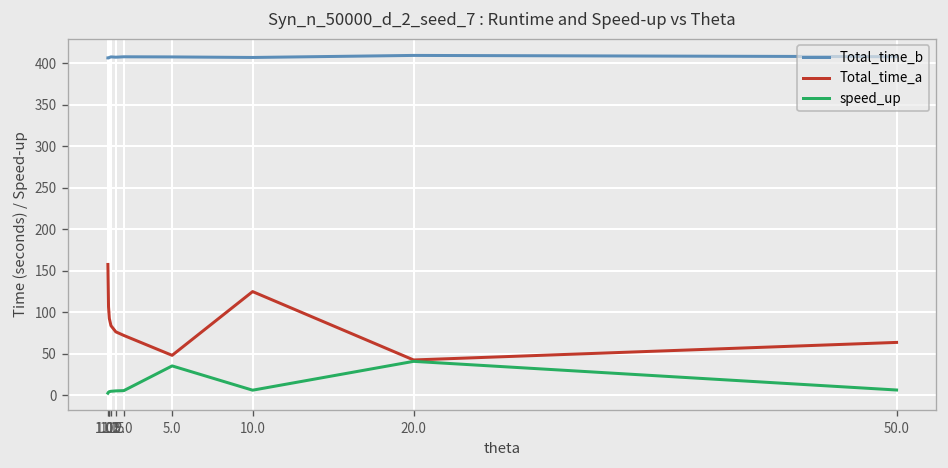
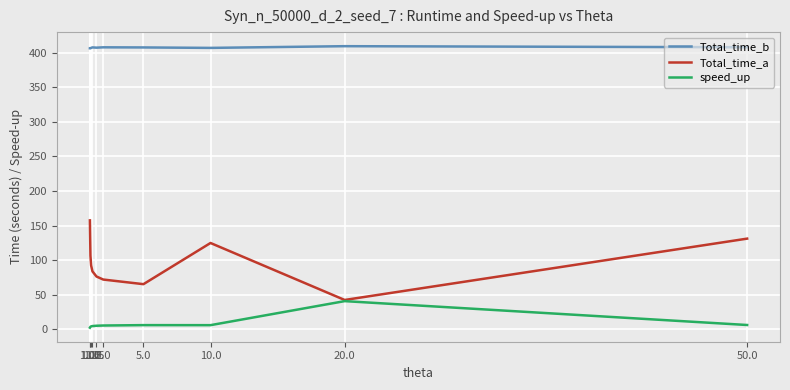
Total_time_a, 5.0: 50 -> 70
speed_up, 5.0: 40 -> 10
Total_time_a, 50.0: 60 -> 130
